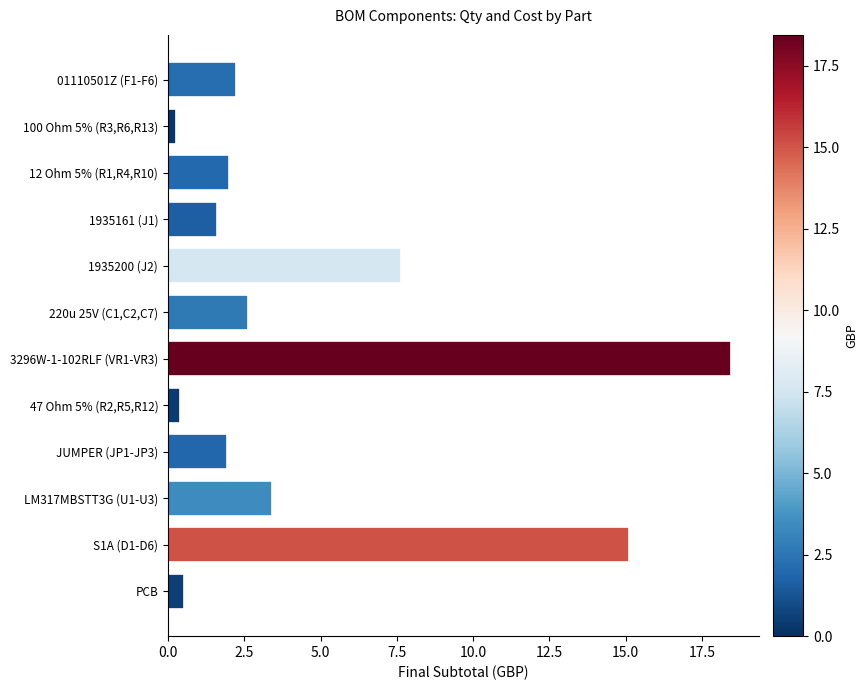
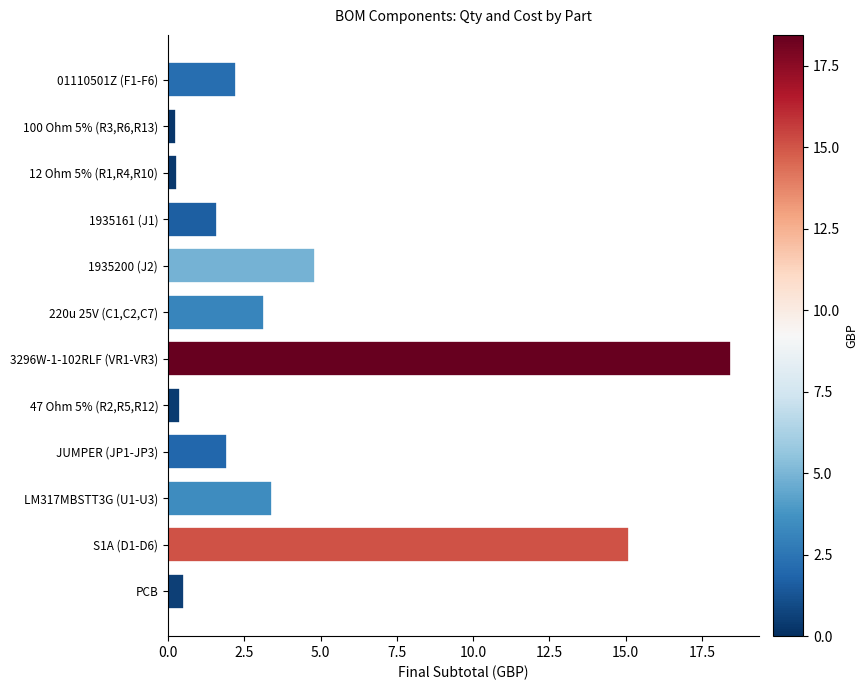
12 Ohm 5% (R1,R4,R10): 2.0 -> 0.3
1935200 (J2): 7.6 -> 4.8
220u 25V (C1,C2,C7): 2.6 -> 3.2
